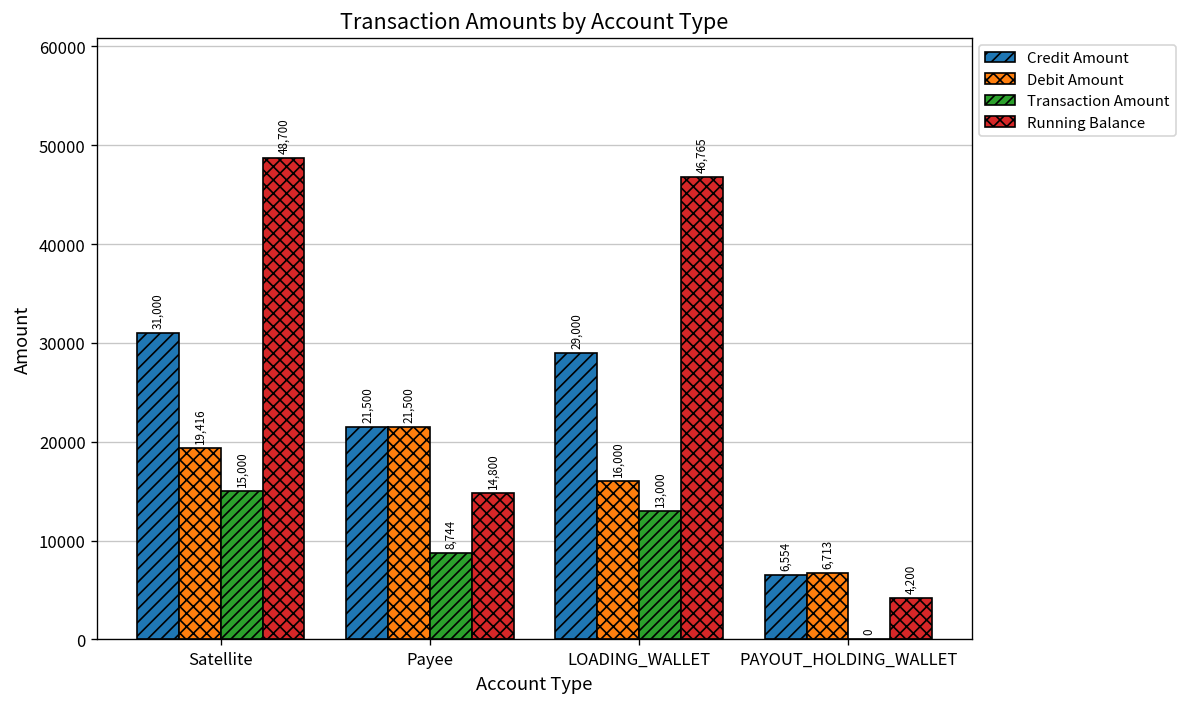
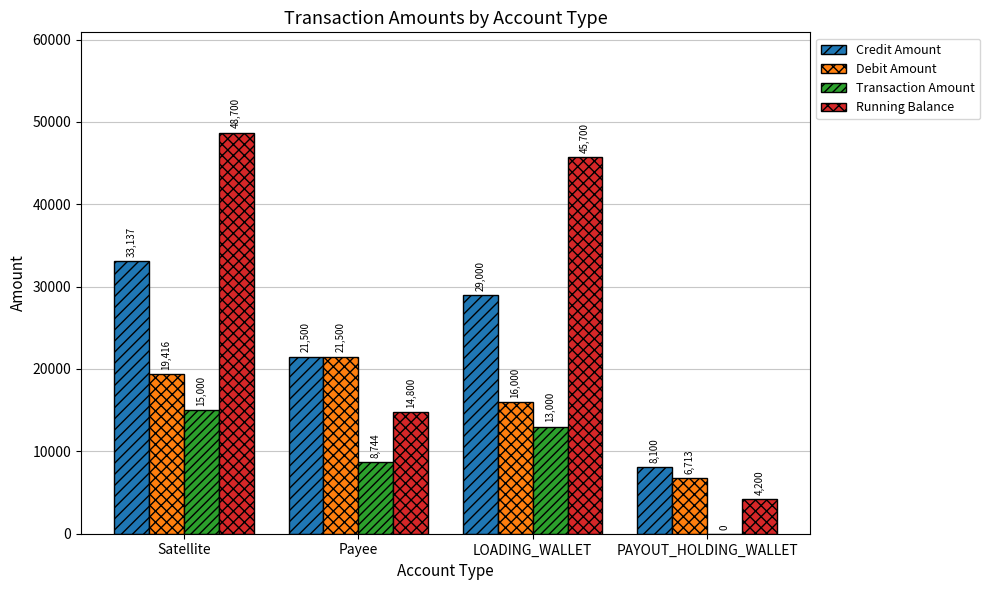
Credit Amount, Satellite: 31,000 -> 33,137
Running Balance, LOADING_WALLET: 46,765 -> 45,700
Credit Amount, PAYOUT_HOLDING_WALLET: 6,554 -> 8,100
